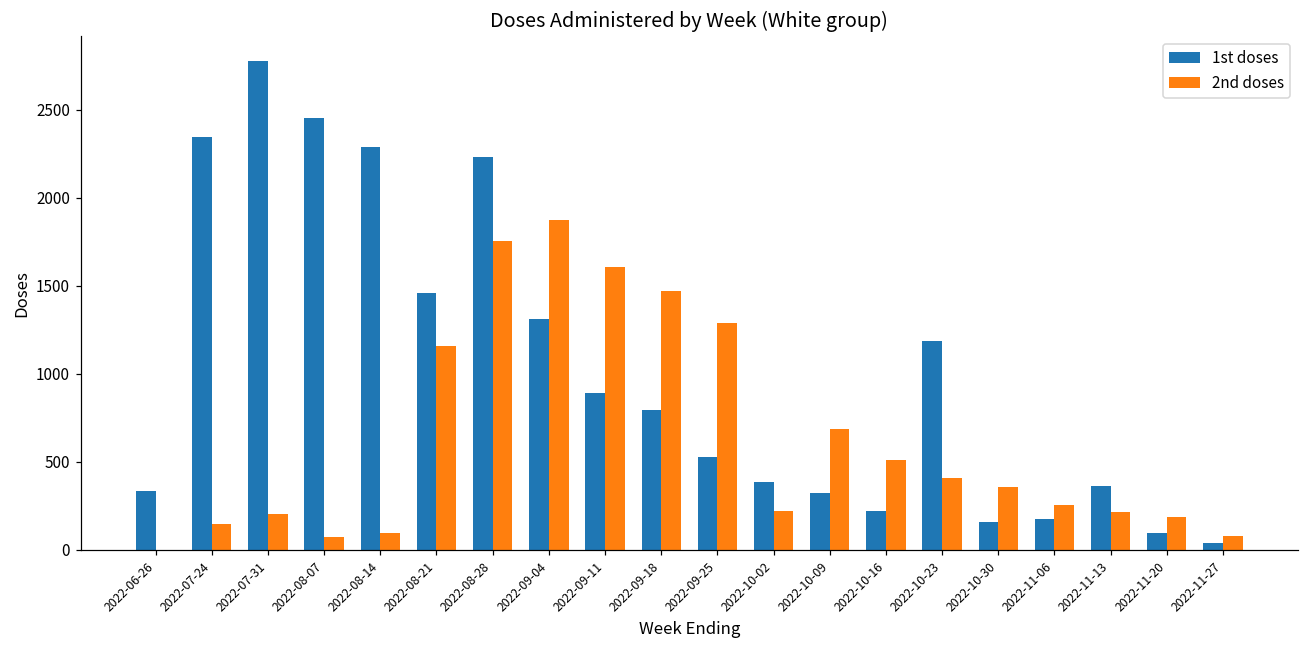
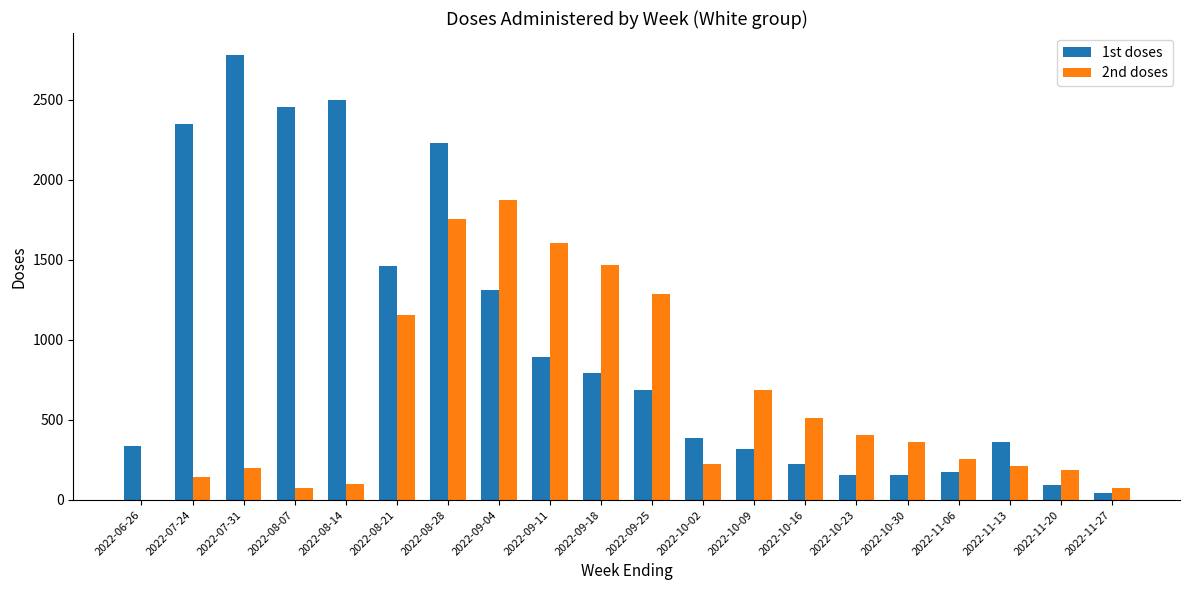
1st doses, 2022-08-14: 2290 -> 2500
1st doses, 2022-09-25: 530 -> 690
1st doses, 2022-10-23: 1190 -> 150
